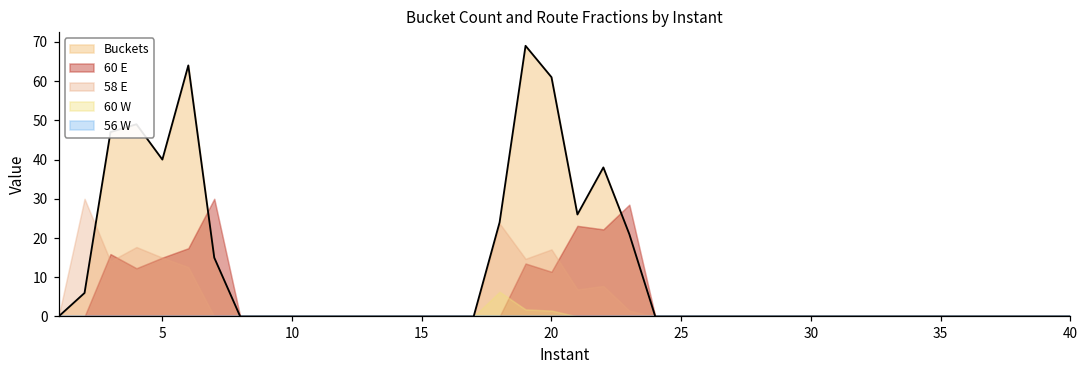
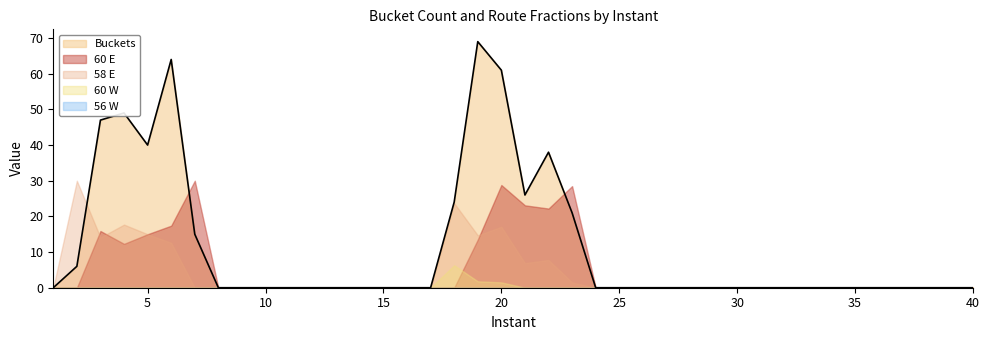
60 E, 20: 11 -> 29
